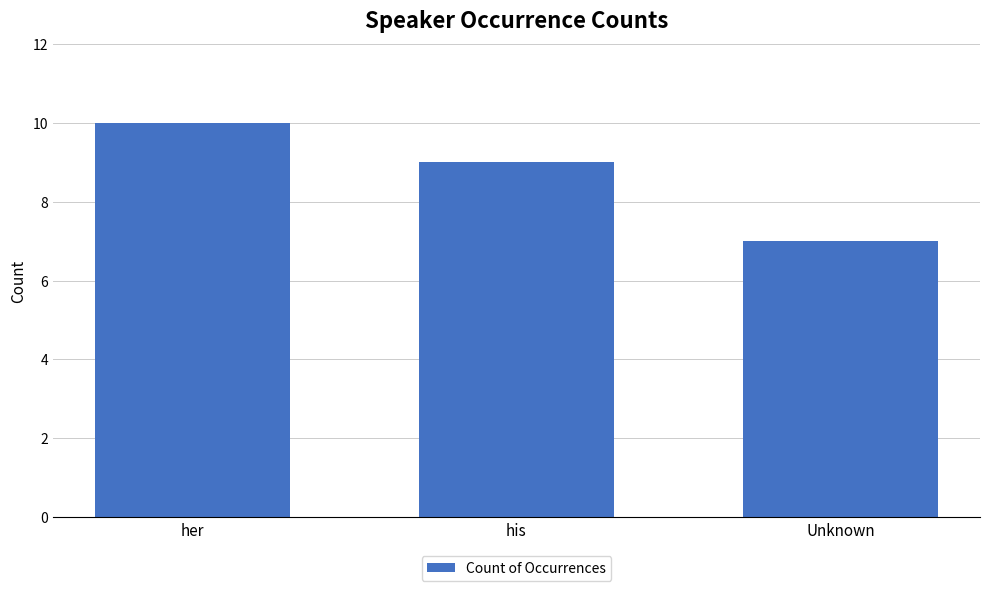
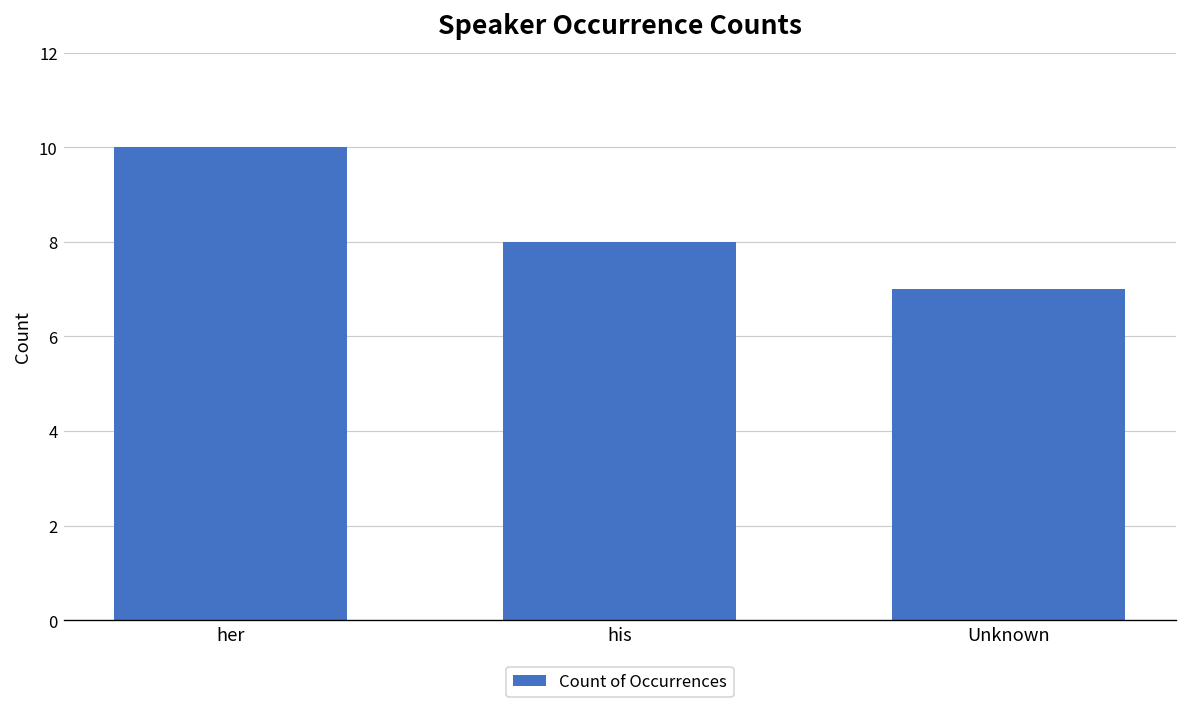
his: 9 -> 8
